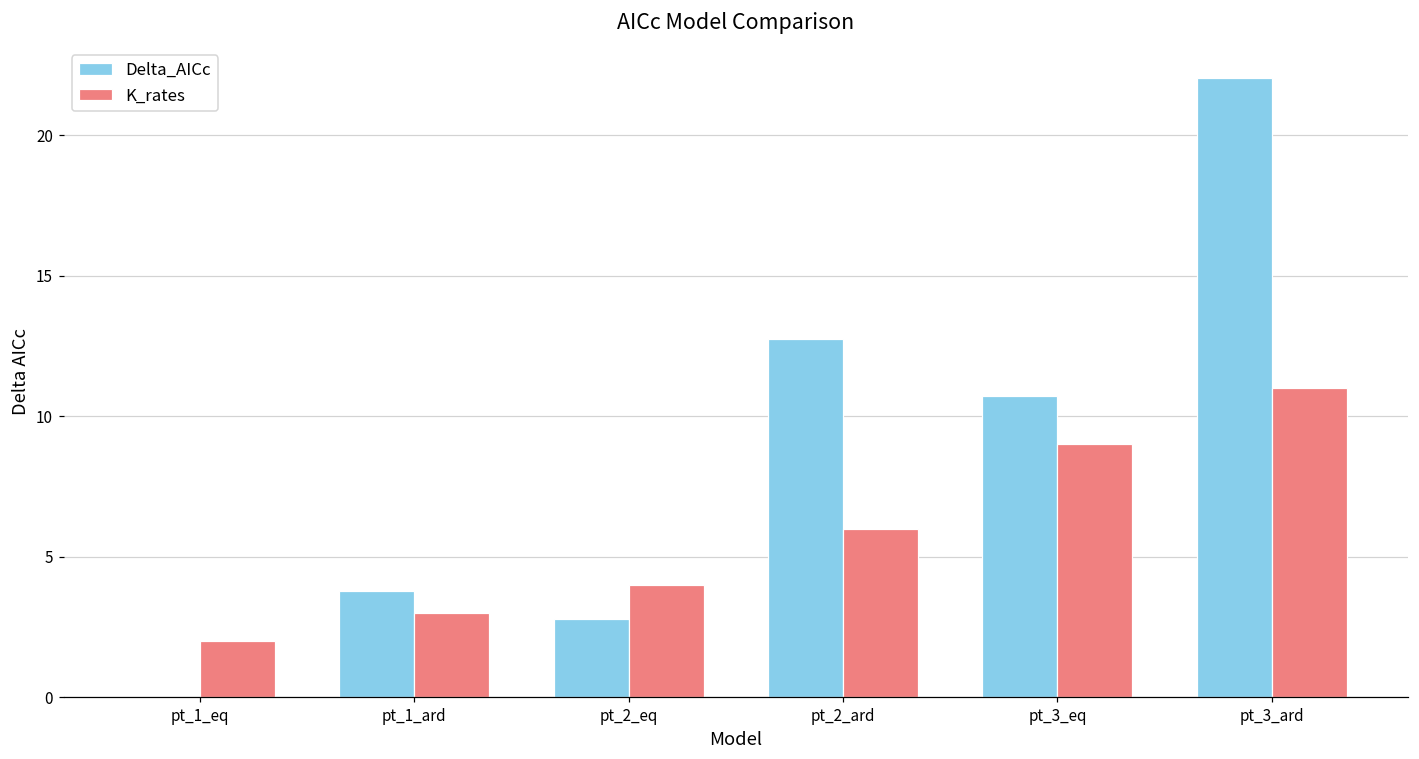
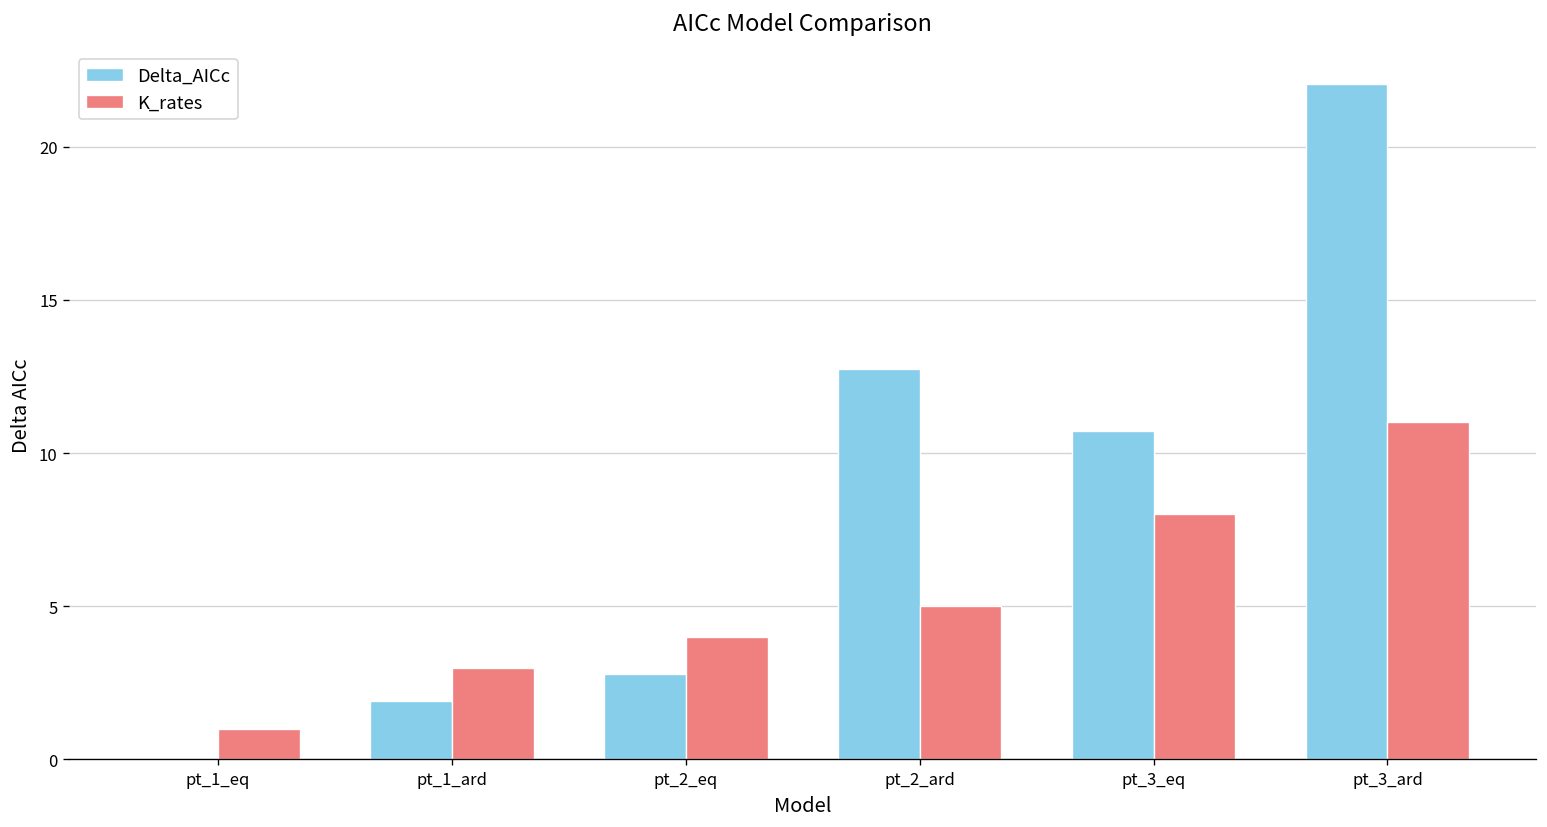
K_rates, pt_1_eq: 2 -> 1
Delta_AICc, pt_1_ard: 3.8 -> 1.9
K_rates, pt_2_ard: 6 -> 5
K_rates, pt_3_eq: 9 -> 8
